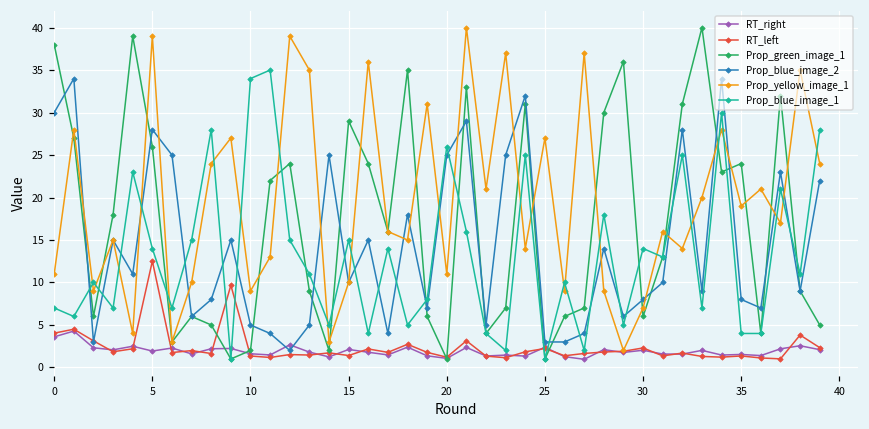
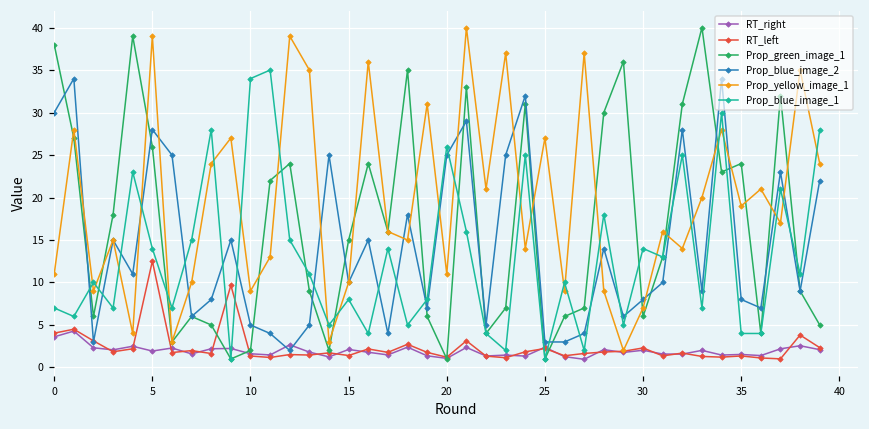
Prop_green_image_1, 15: 29 -> 15
Prop_blue_image_1, 15: 15 -> 8
